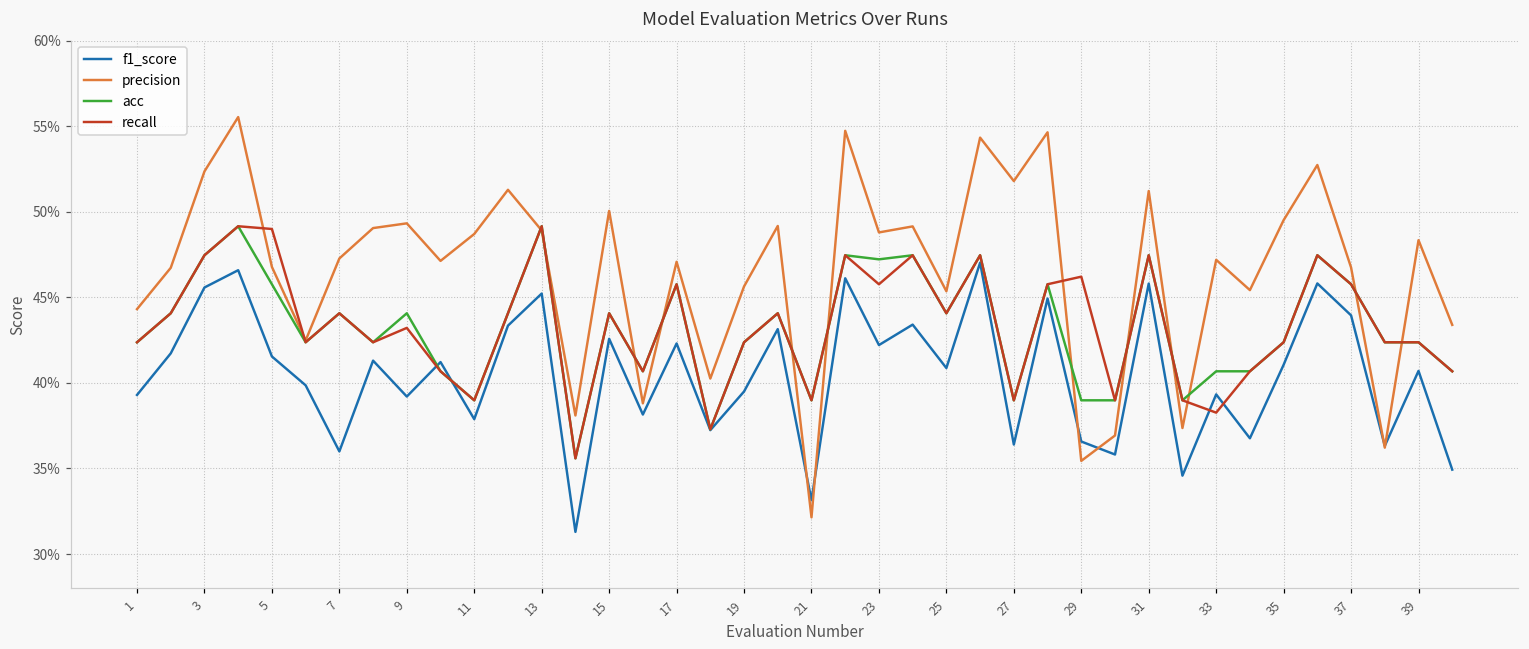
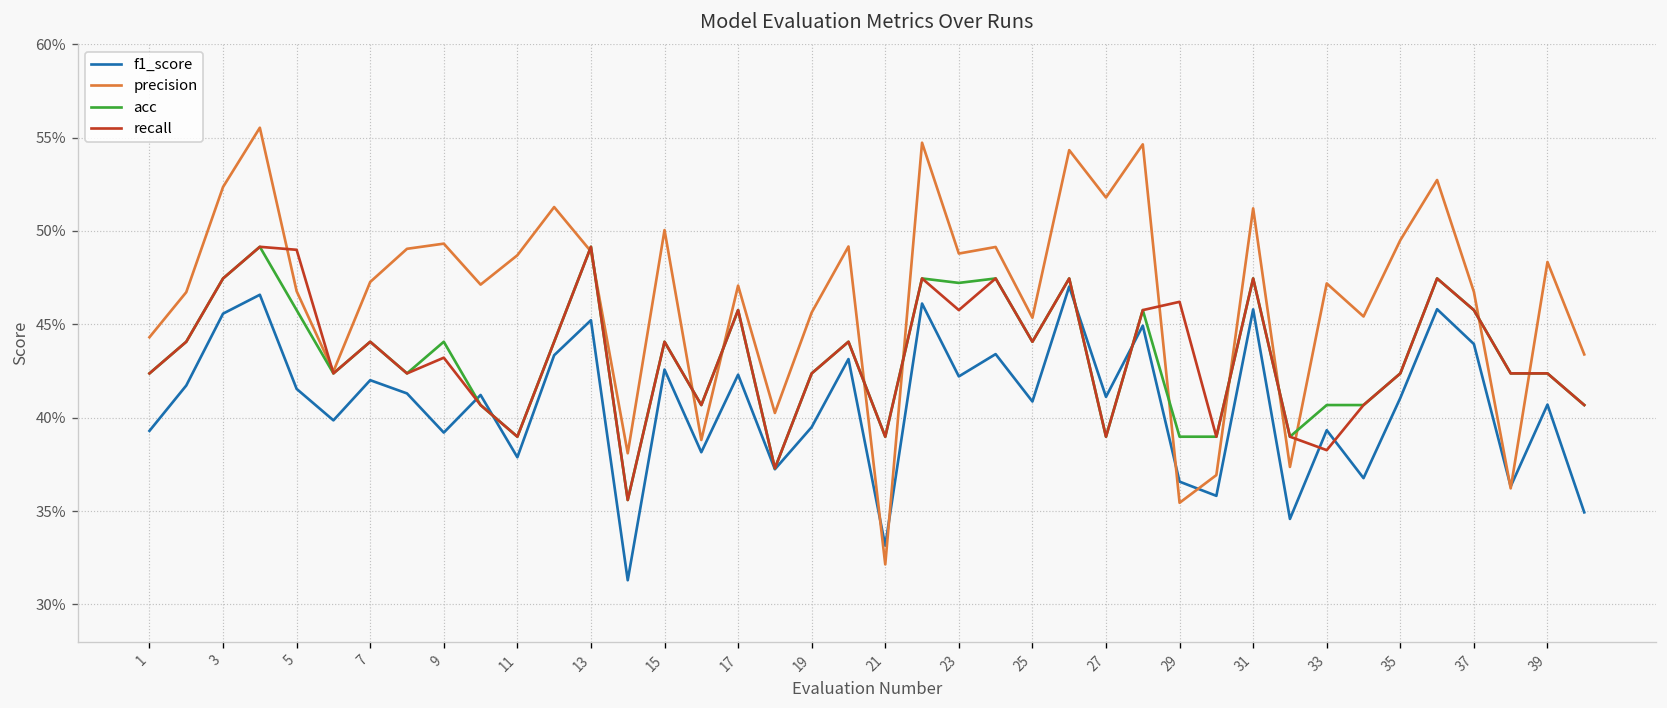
f1_score, 7: 36.0% -> 42.0%
f1_score, 27: 36.4% -> 41.1%
